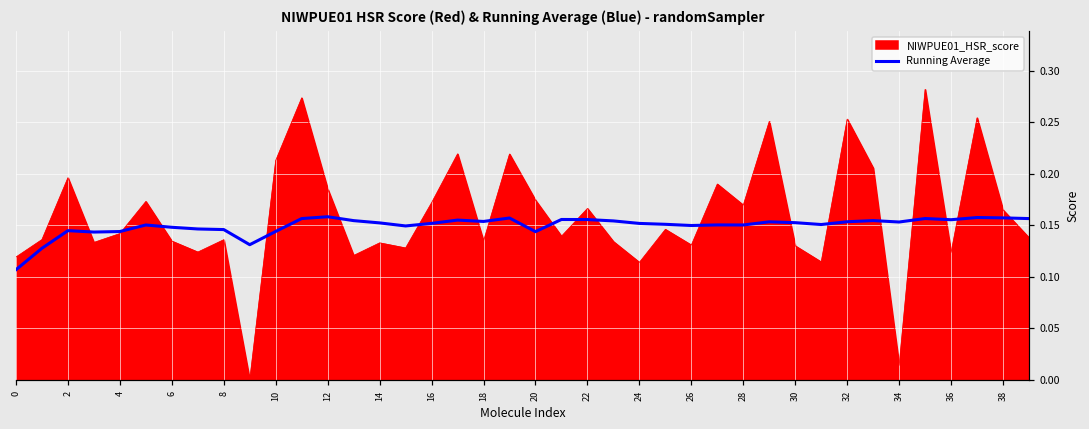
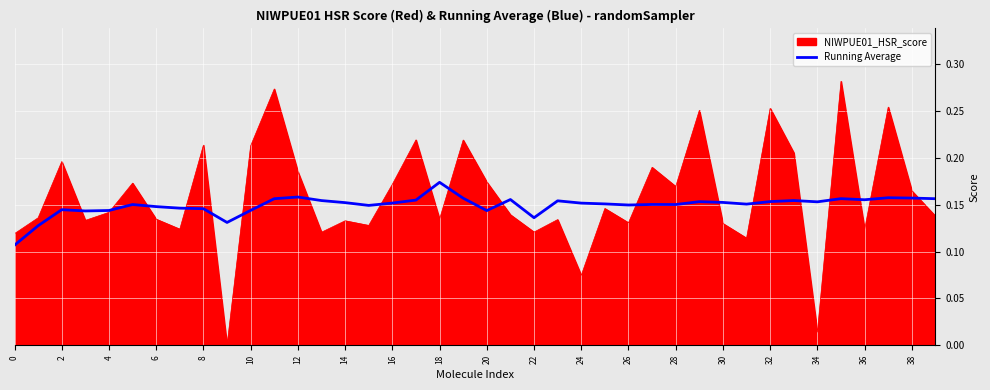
NIWPUE01_HSR_score, 8: 0.14 -> 0.21
Running Average, 18: 0.15 -> 0.17
NIWPUE01_HSR_score, 22: 0.17 -> 0.12
Running Average, 22: 0.16 -> 0.14
NIWPUE01_HSR_score, 24: 0.11 -> 0.07
